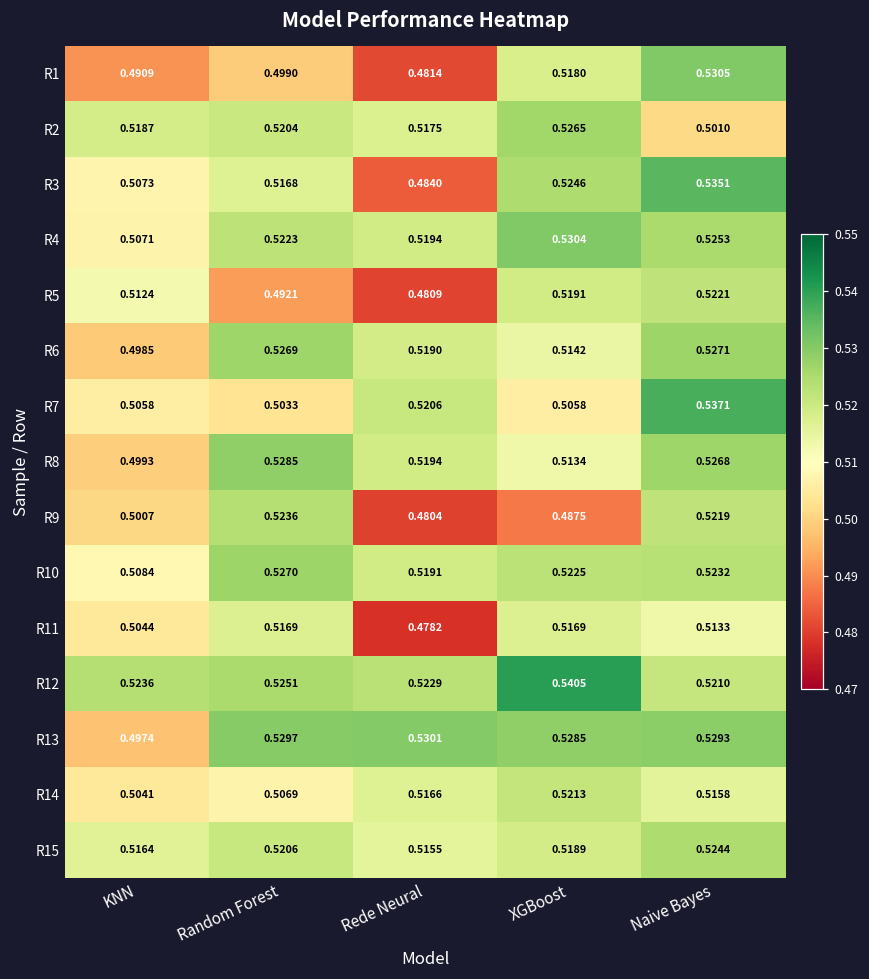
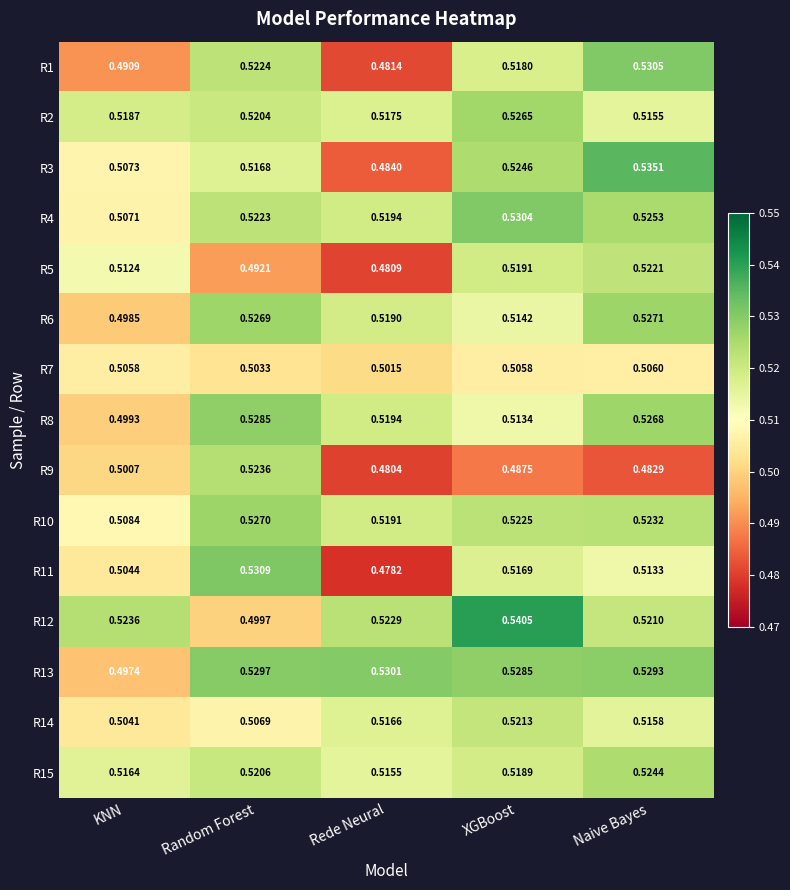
R1, Random Forest: 0.4990 -> 0.5224
R2, Naive Bayes: 0.5010 -> 0.5155
R7, Rede Neural: 0.5206 -> 0.5015
R7, Naive Bayes: 0.5371 -> 0.5060
R9, Naive Bayes: 0.5219 -> 0.4829
R11, Random Forest: 0.5169 -> 0.5309
R12, Random Forest: 0.5251 -> 0.4997
